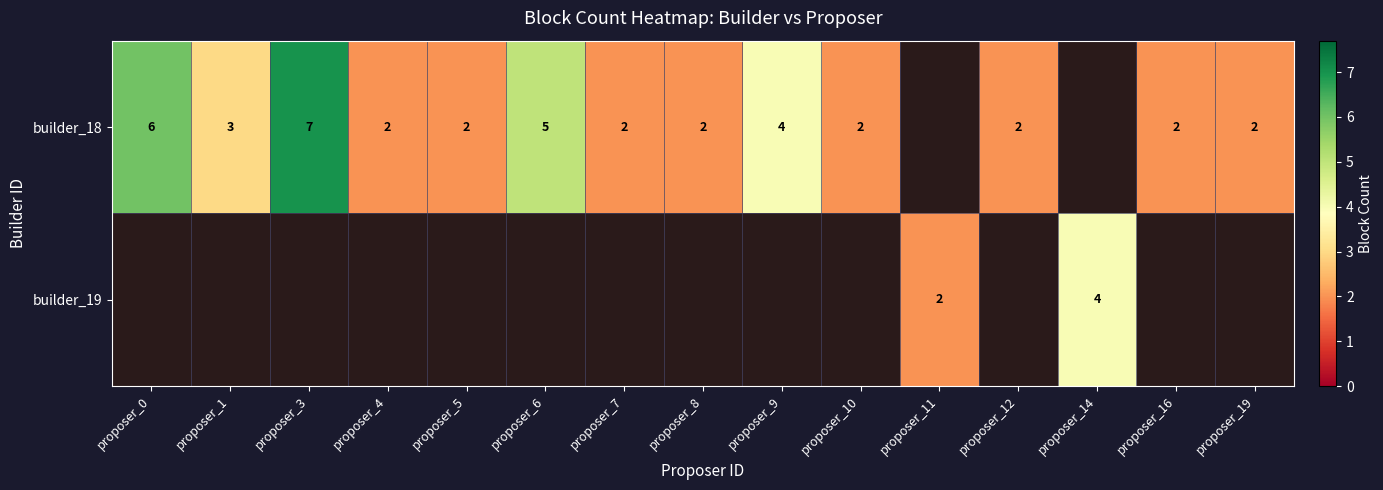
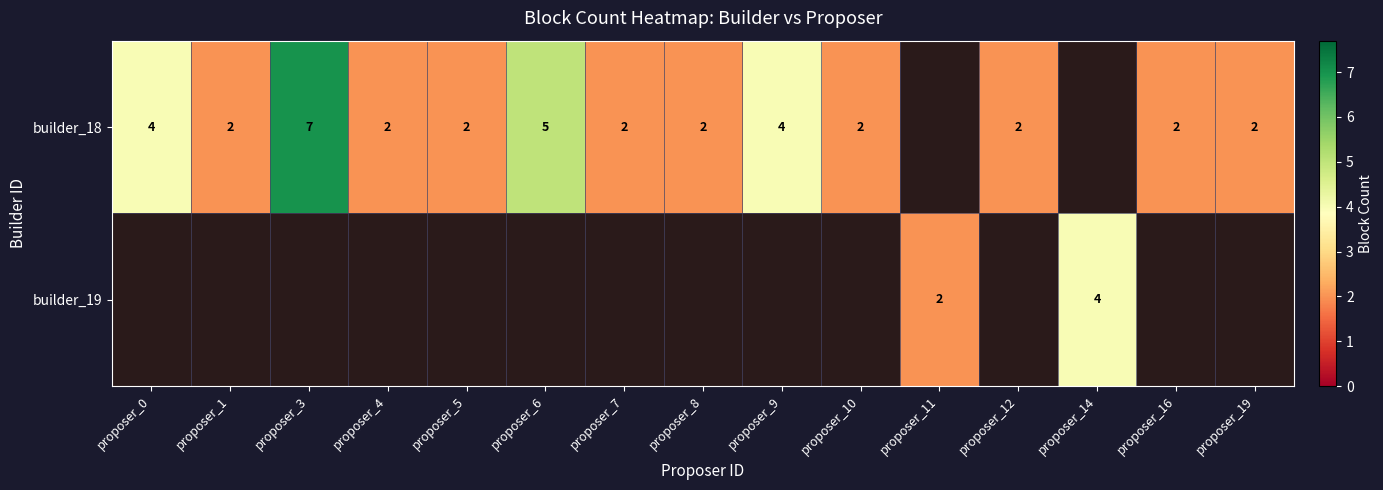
builder_18, proposer_0: 6 -> 4
builder_18, proposer_1: 3 -> 2
